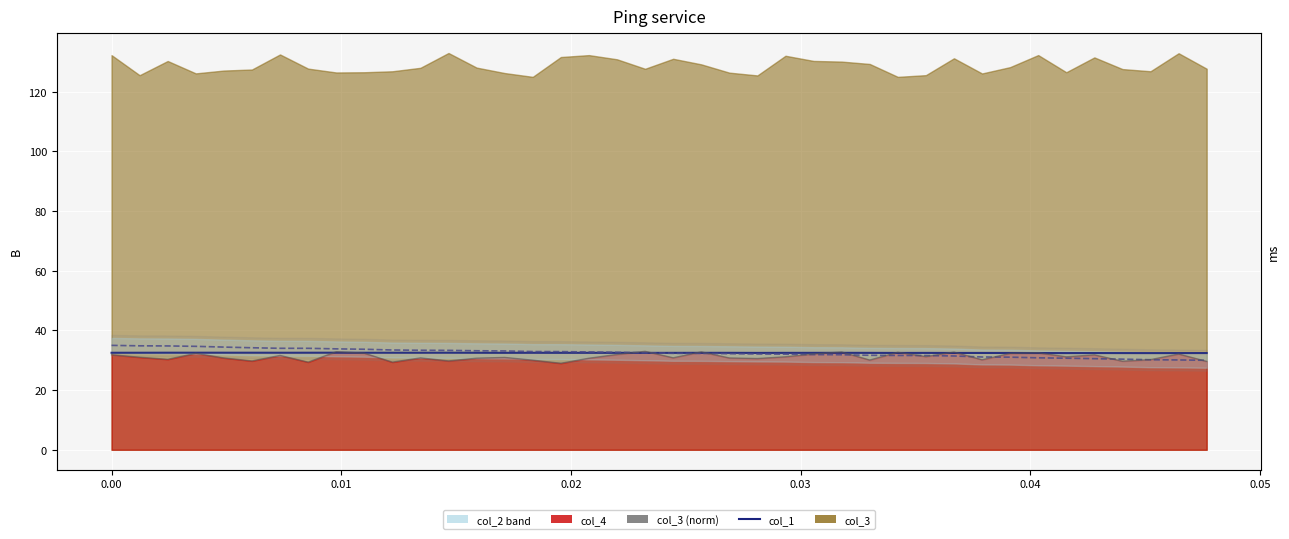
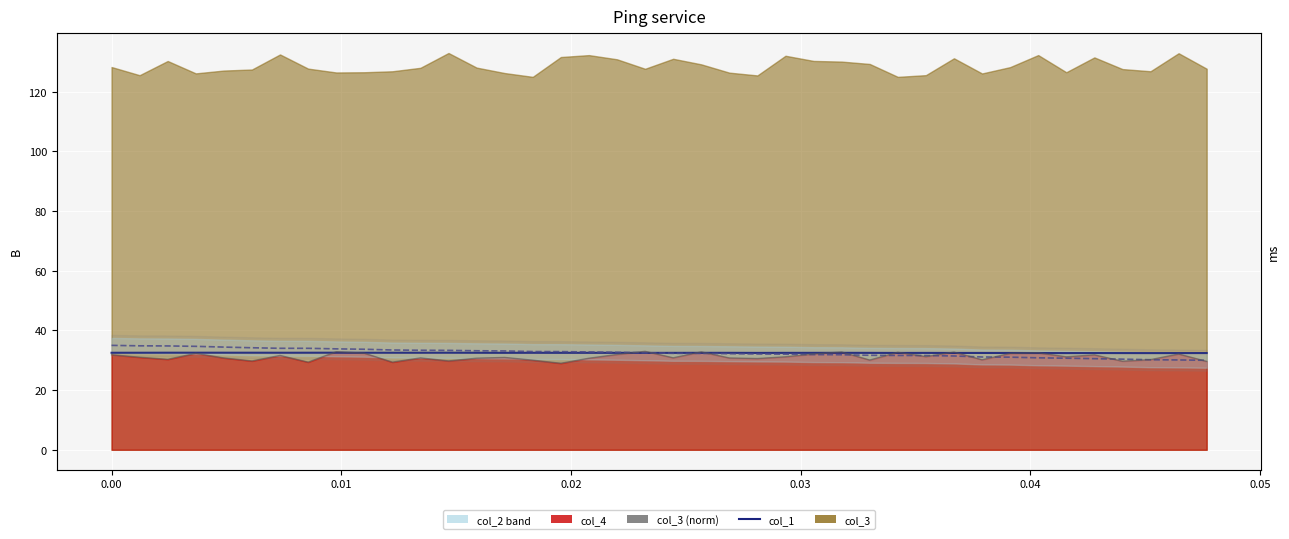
col_3, 0.00: 132 -> 128
